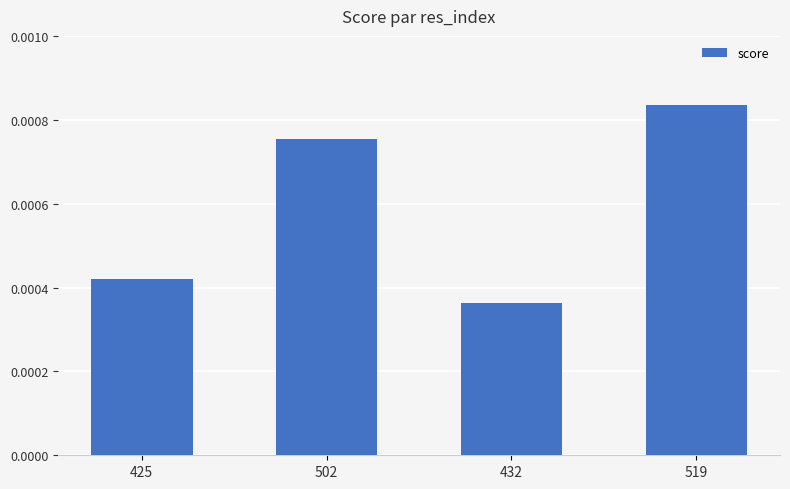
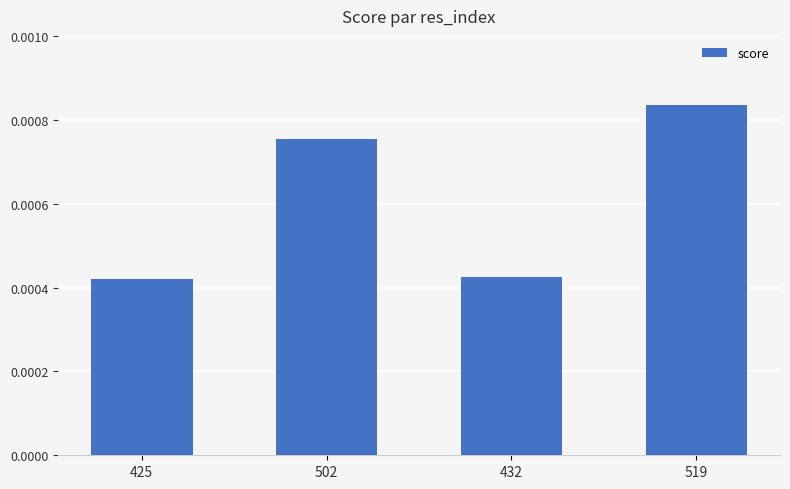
432: 0.00036 -> 0.00042
